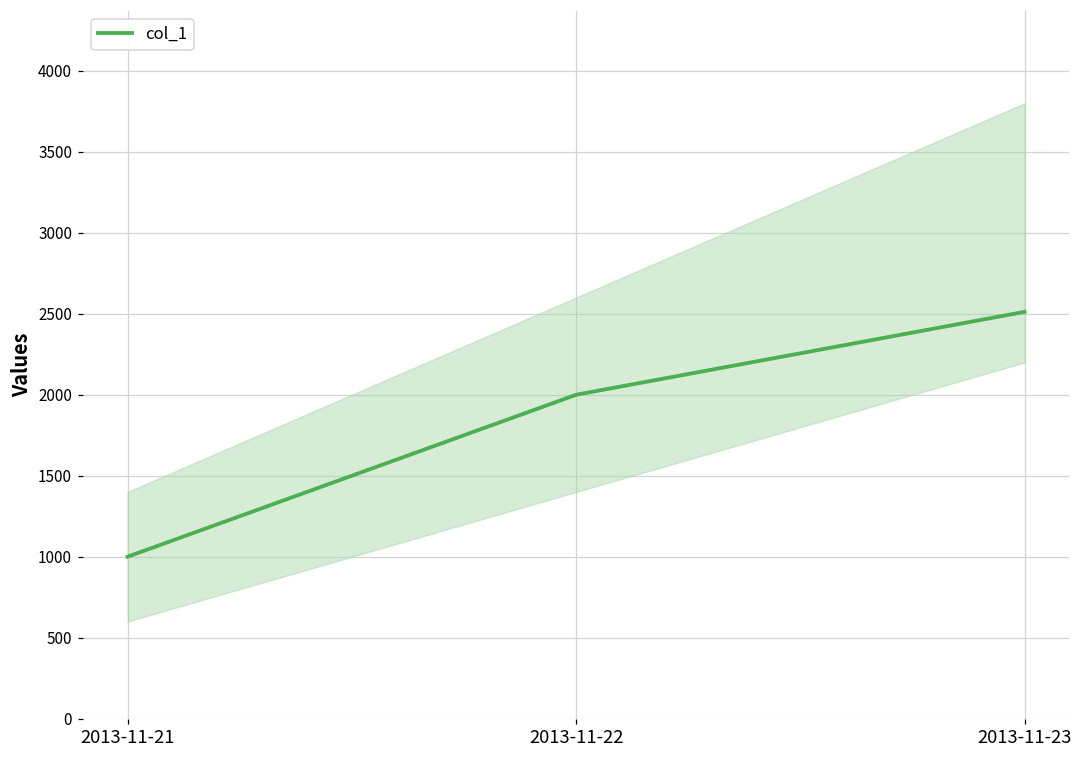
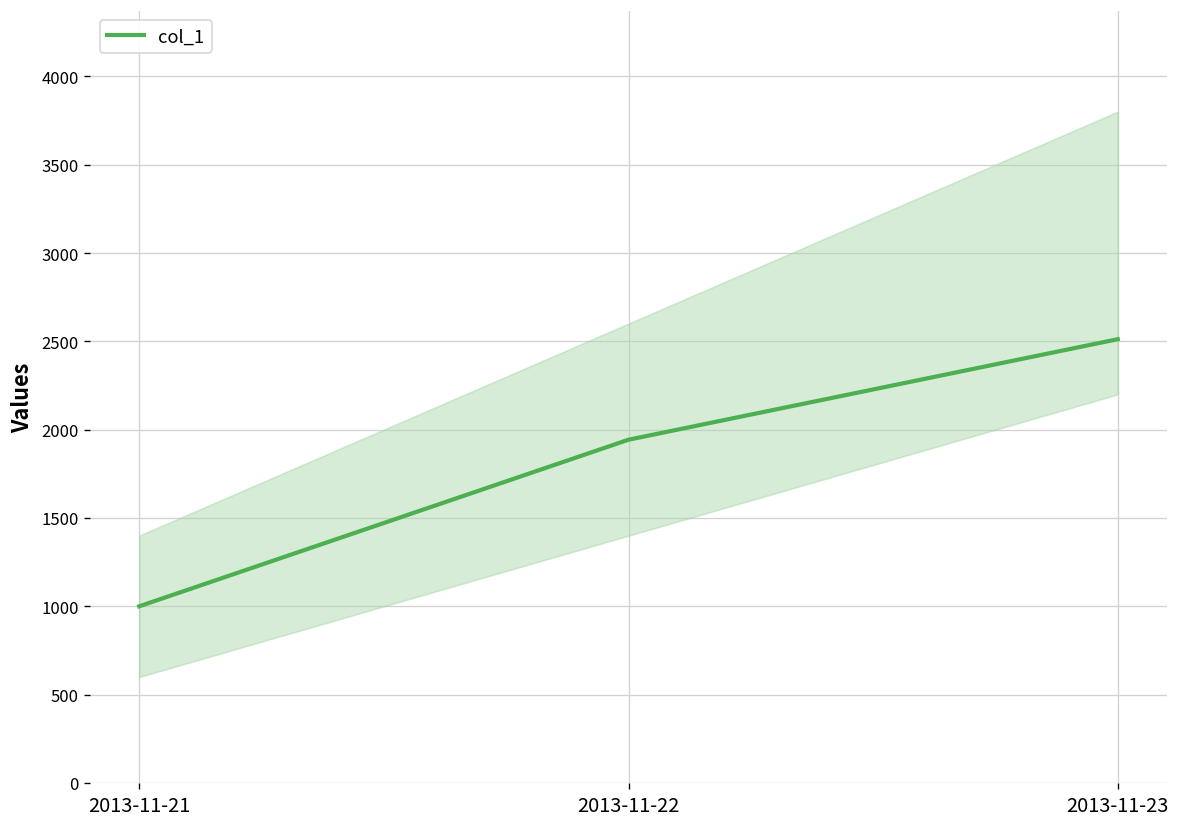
col_1, 2013-11-22: 2000 -> 1940
